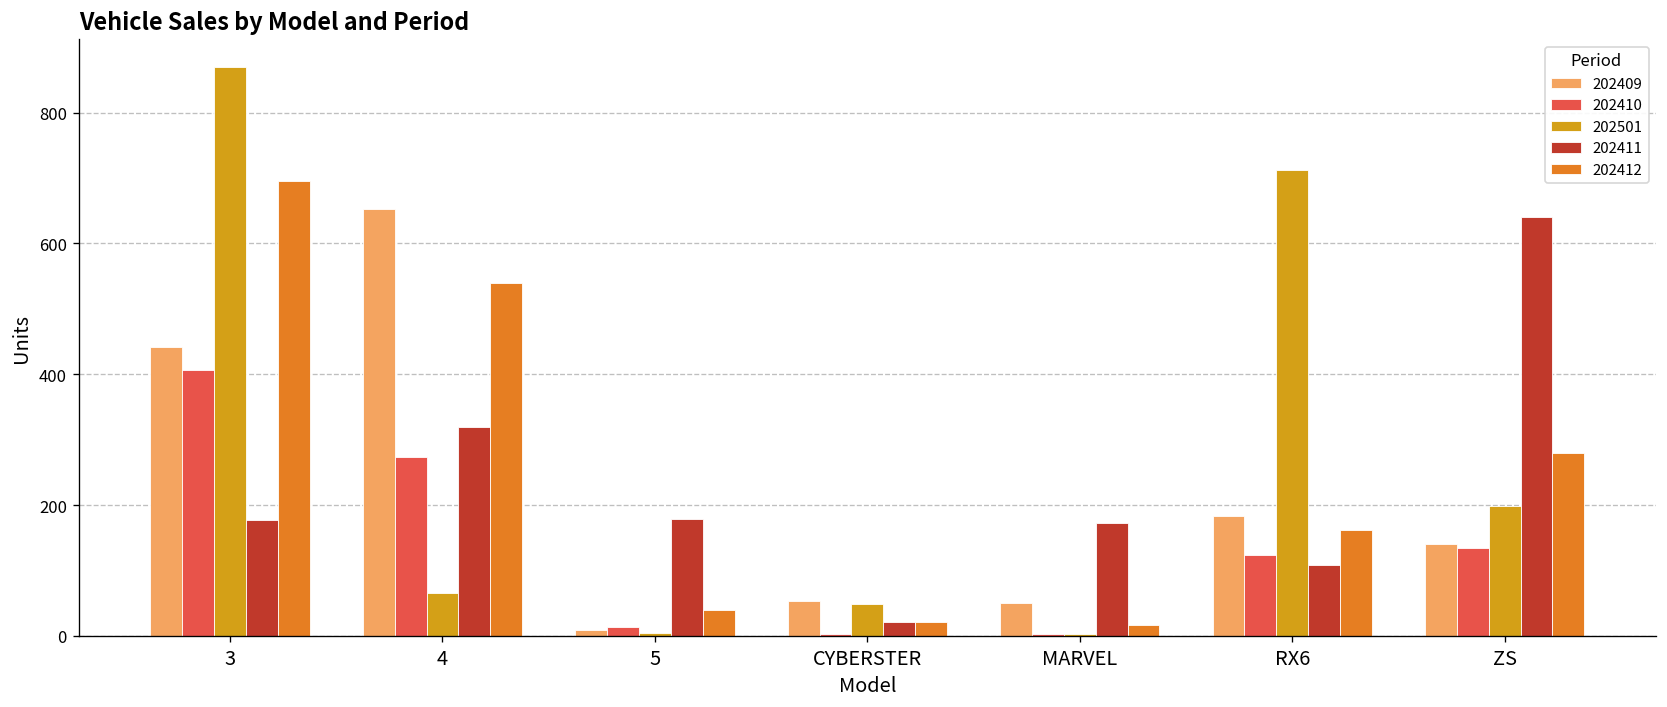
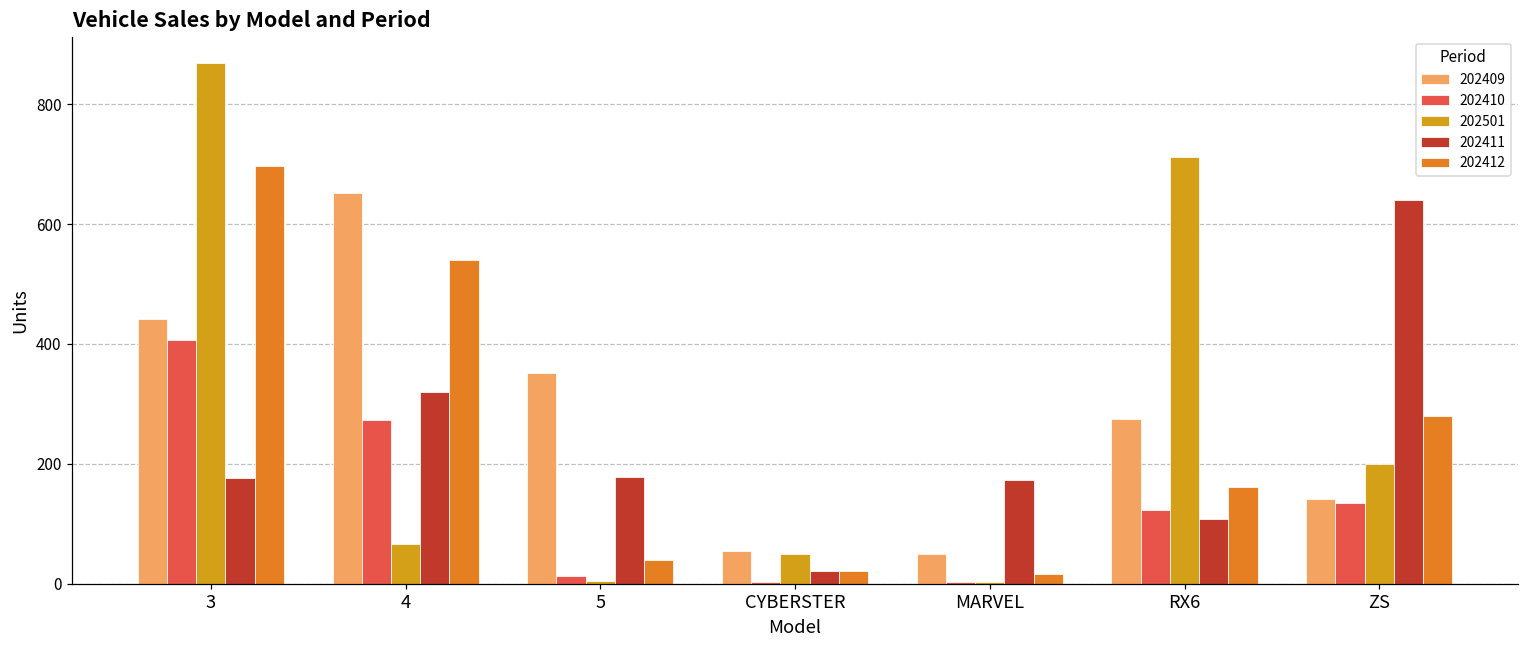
202409, 5: 10 -> 350
202409, RX6: 180 -> 270
